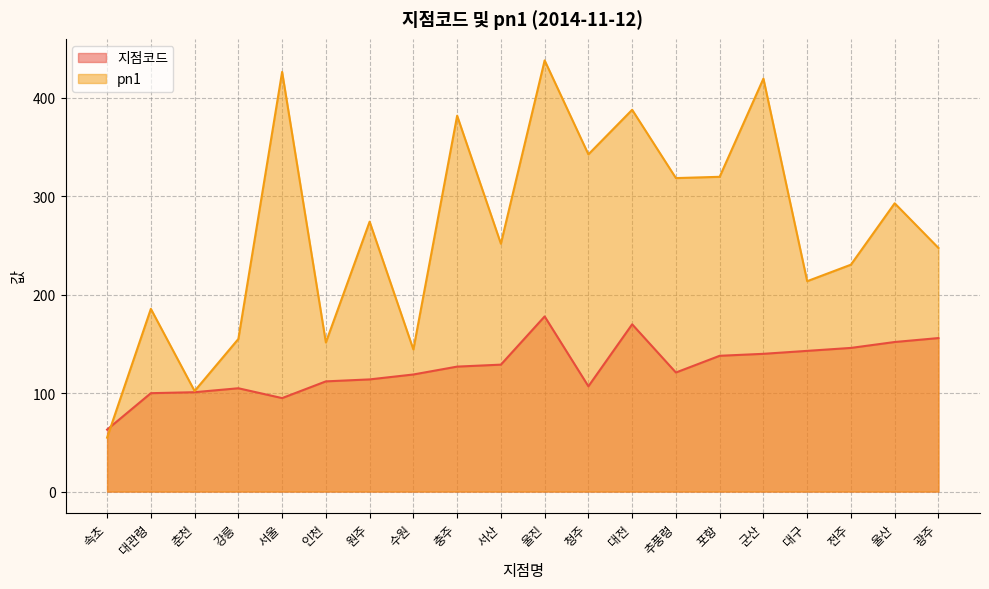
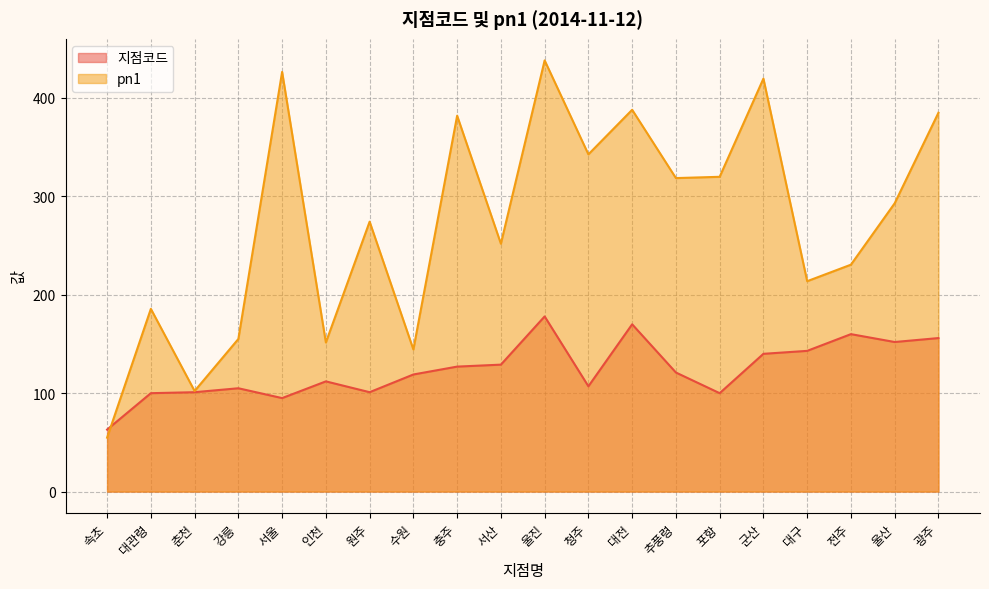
지점코드, 원주: 110 -> 100
지점코드, 포항: 140 -> 100
지점코드, 전주: 150 -> 160
pn1, 광주: 250 -> 390
